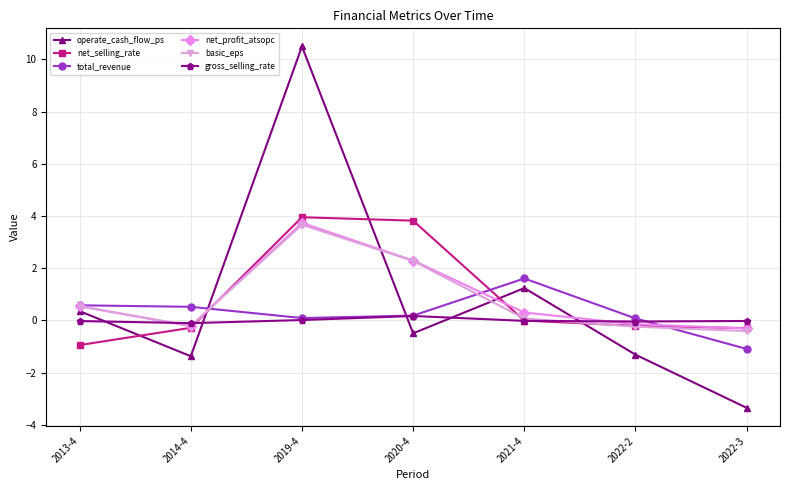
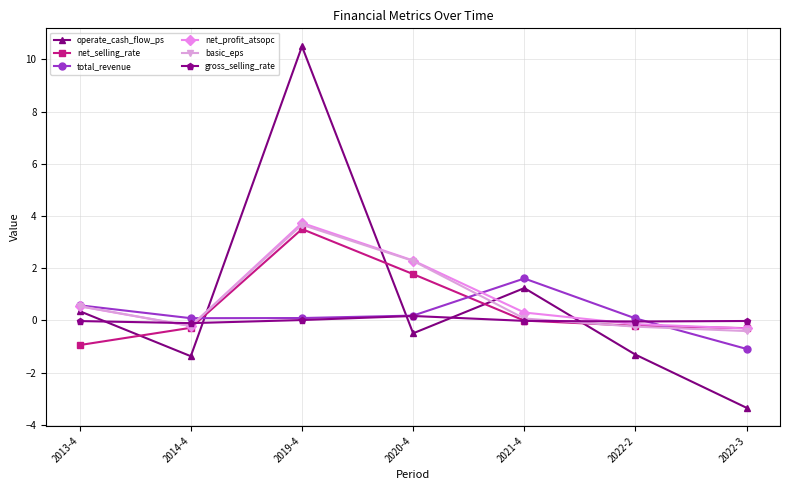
total_revenue, 2014-4: 0.5 -> 0.1
net_selling_rate, 2019-4: 4.0 -> 3.5
net_selling_rate, 2020-4: 3.8 -> 1.8
